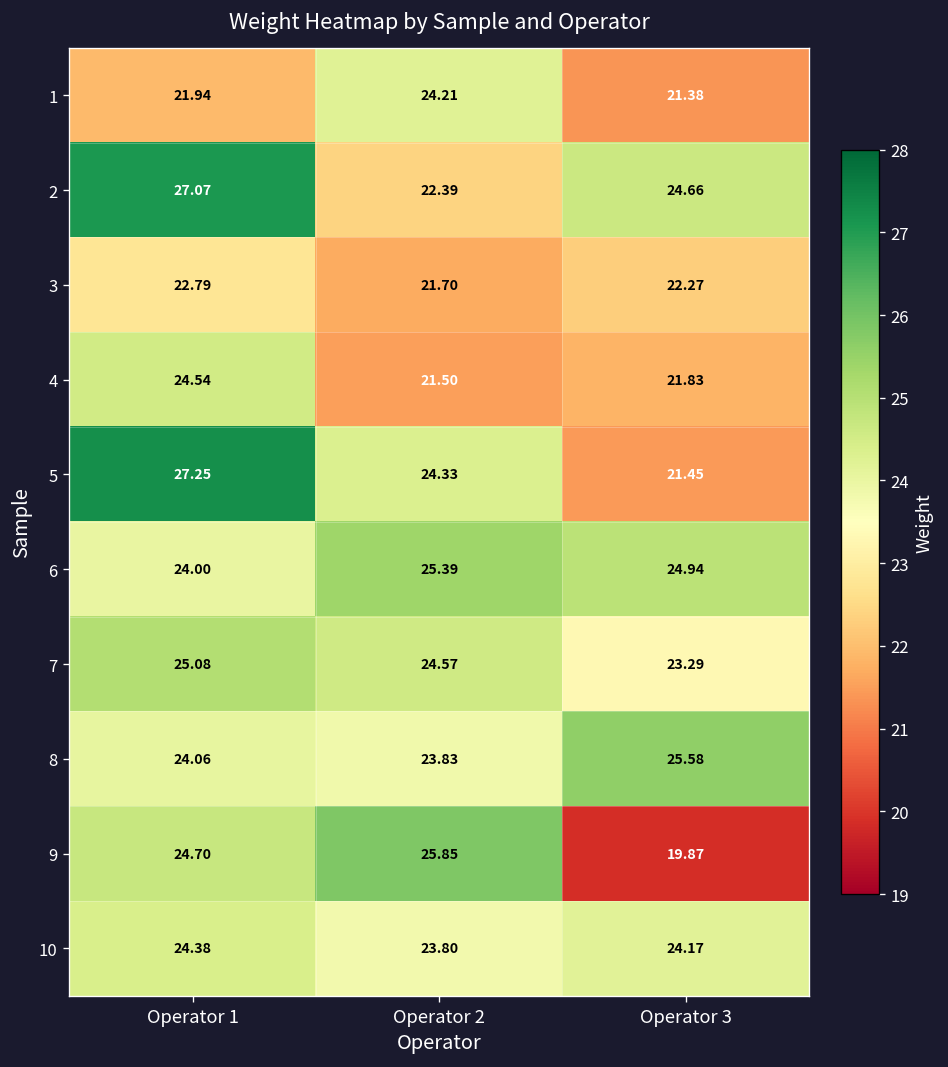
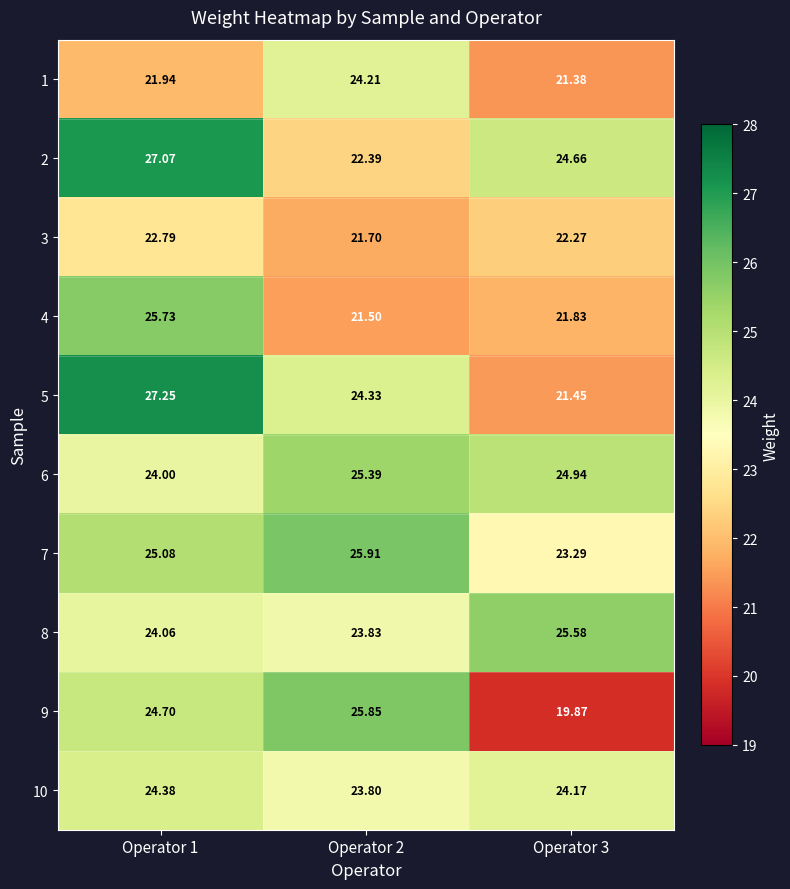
4, Operator 1: 24.54 -> 25.73
7, Operator 2: 24.57 -> 25.91
